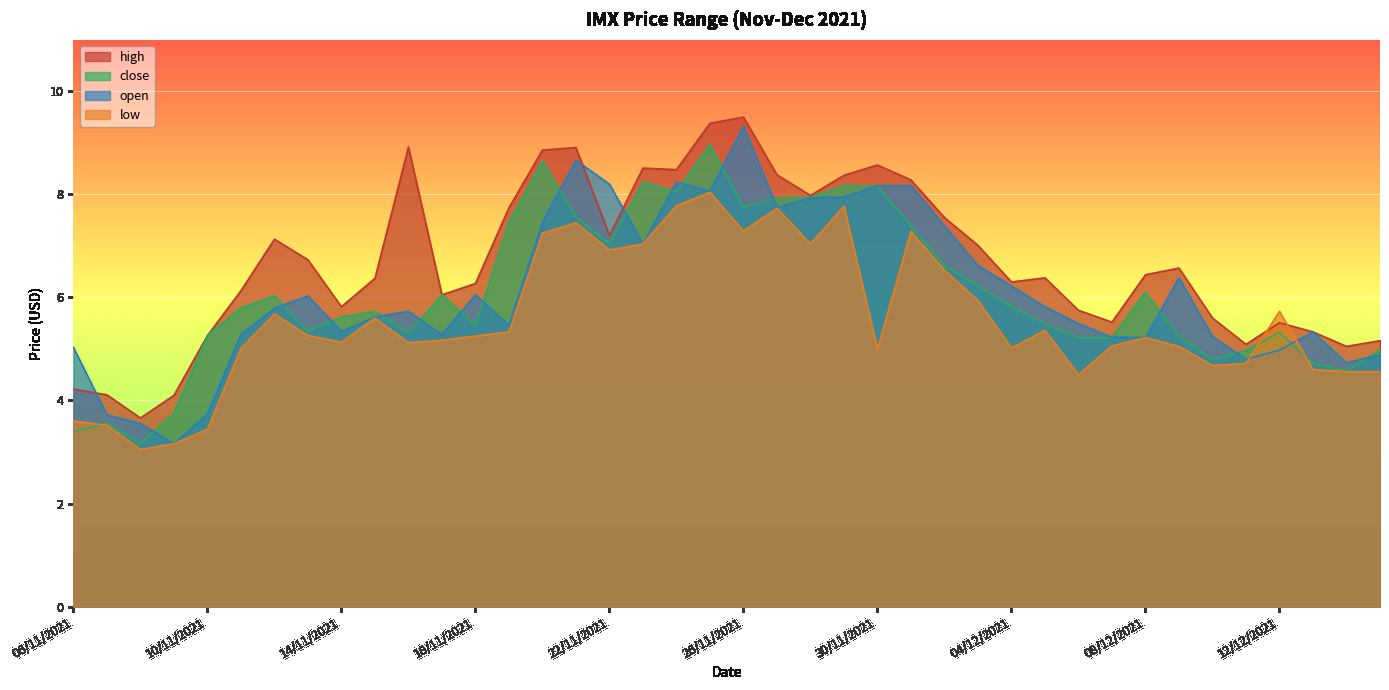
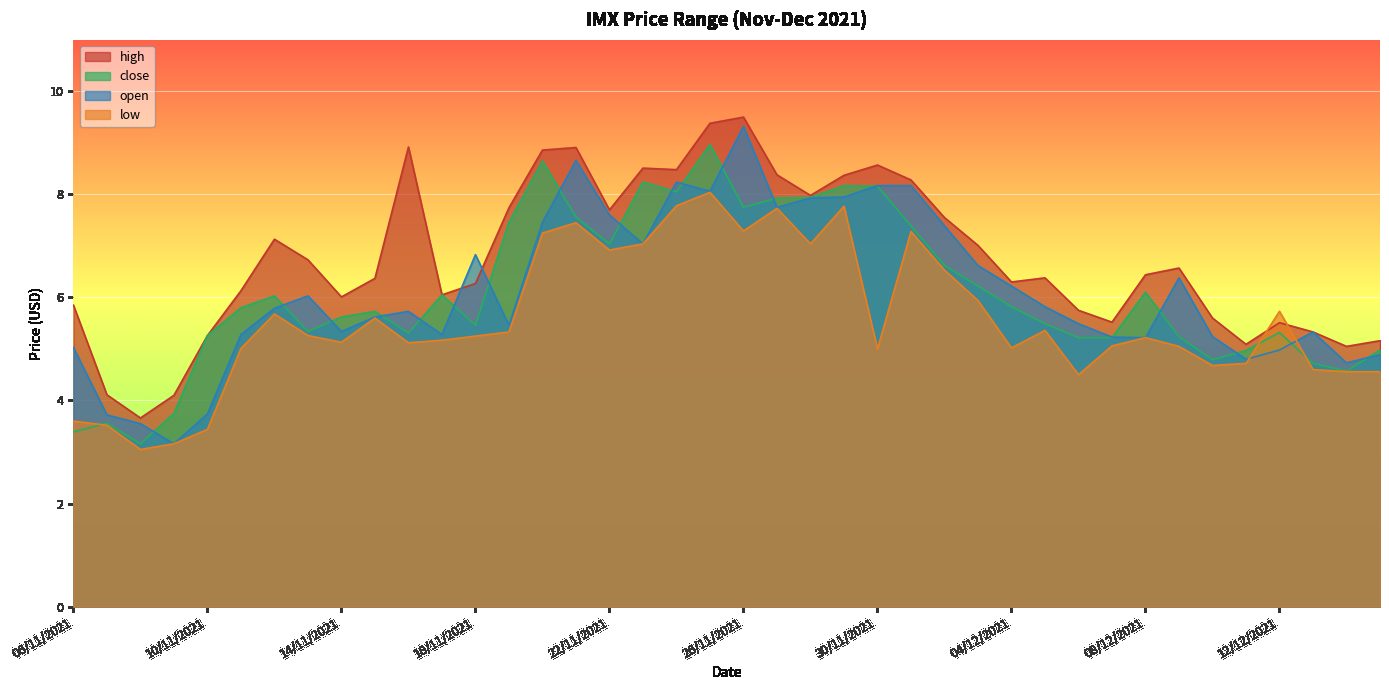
high, 06/11/2021: 4.2 -> 5.9
high, 14/11/2021: 5.8 -> 6.0
open, 18/11/2021: 6.1 -> 6.8
high, 22/11/2021: 7.2 -> 7.7
open, 22/11/2021: 8.2 -> 7.6
